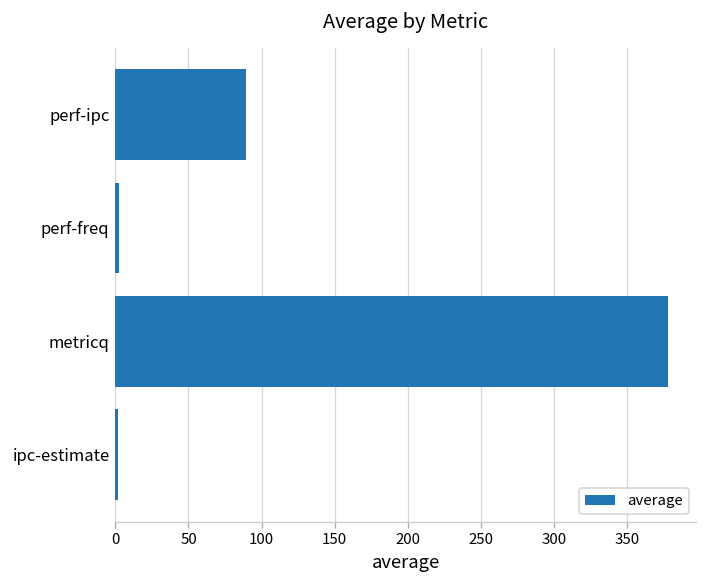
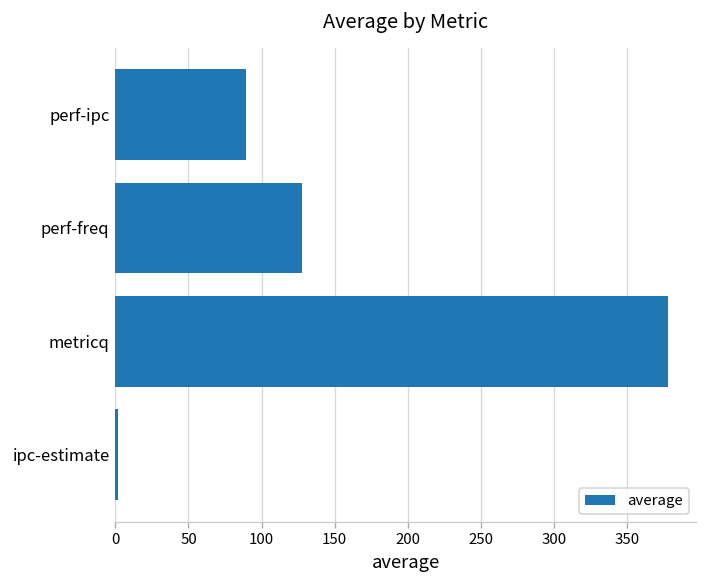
perf-freq: 2 -> 128
